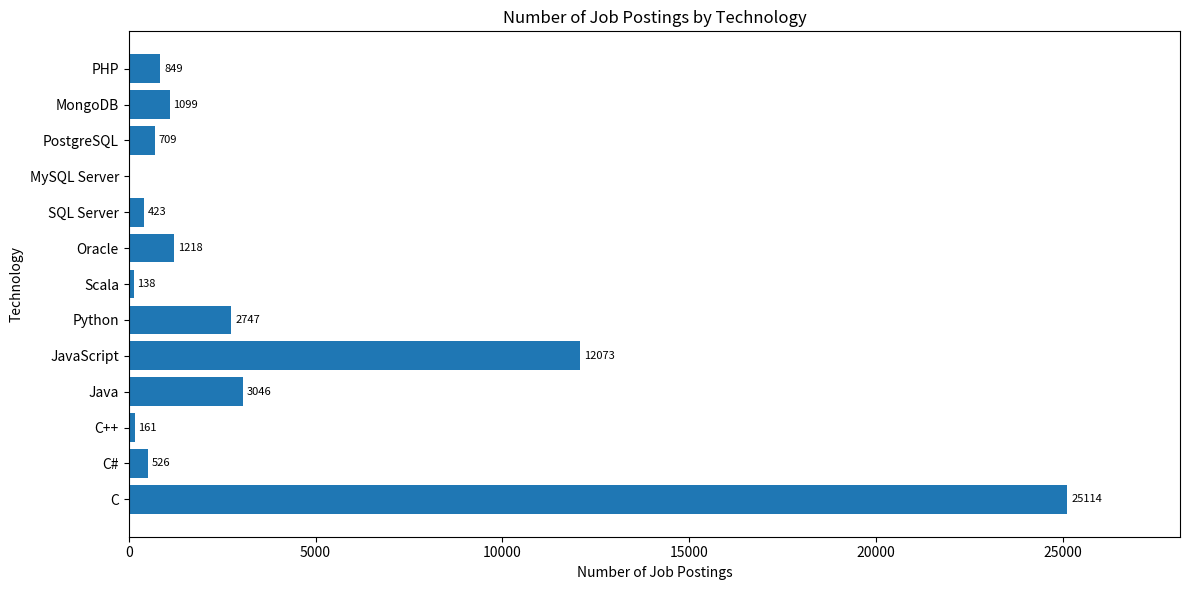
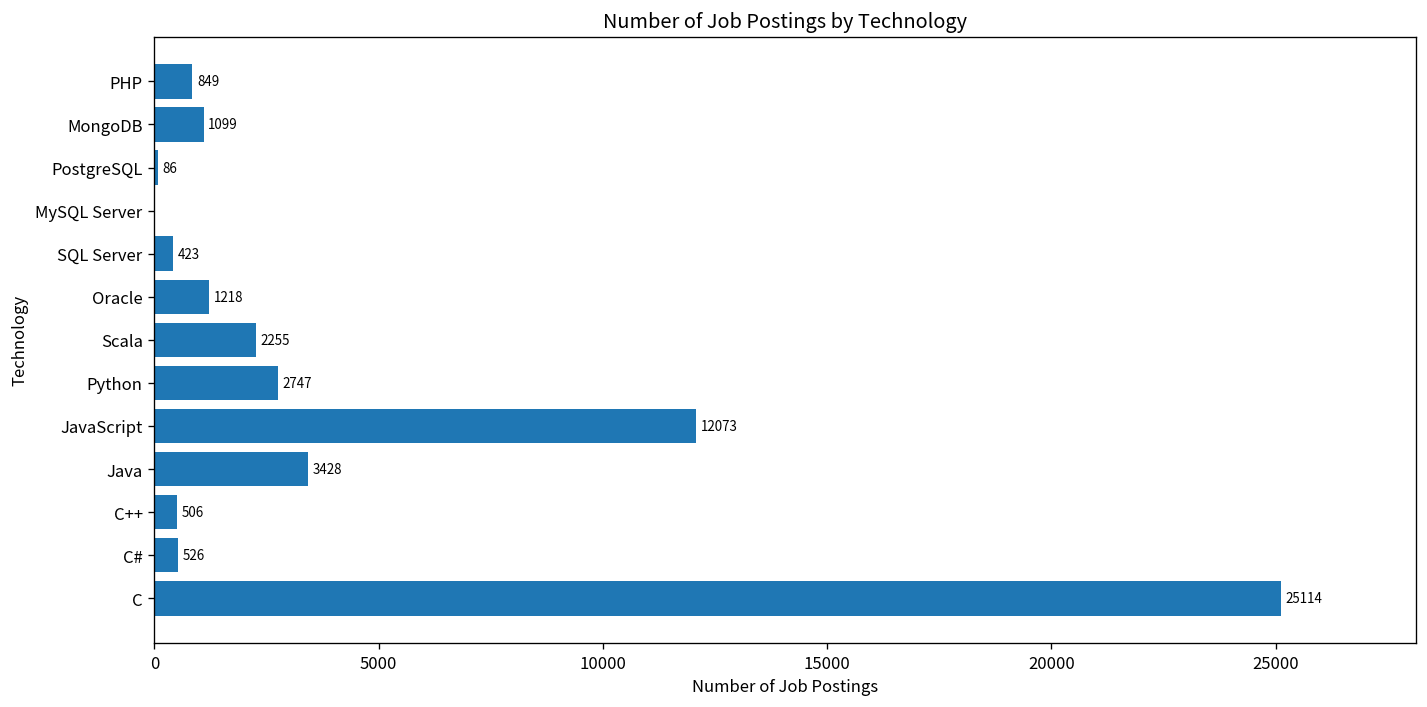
PostgreSQL: 709 -> 86
Scala: 138 -> 2255
Java: 3046 -> 3428
C++: 161 -> 506
